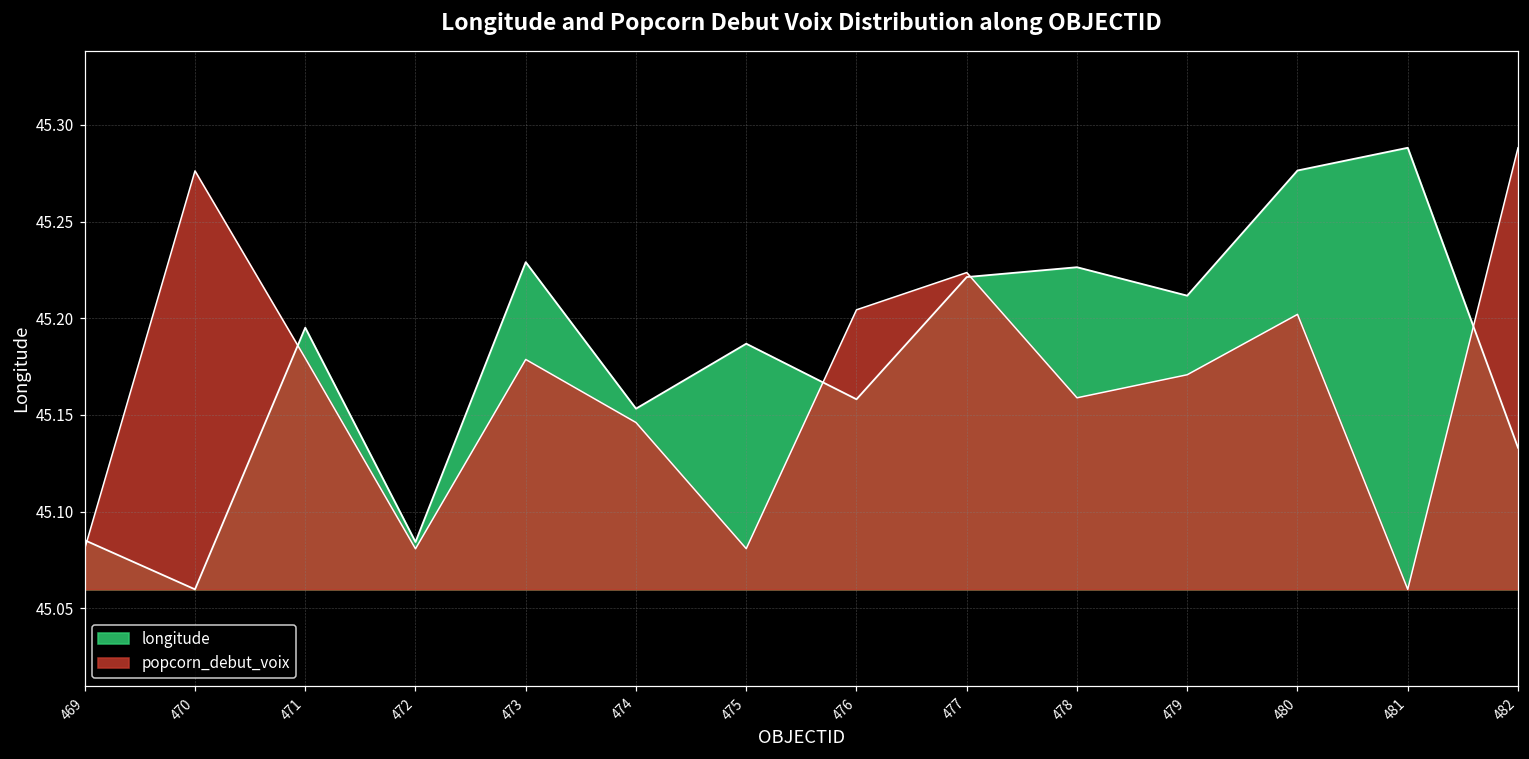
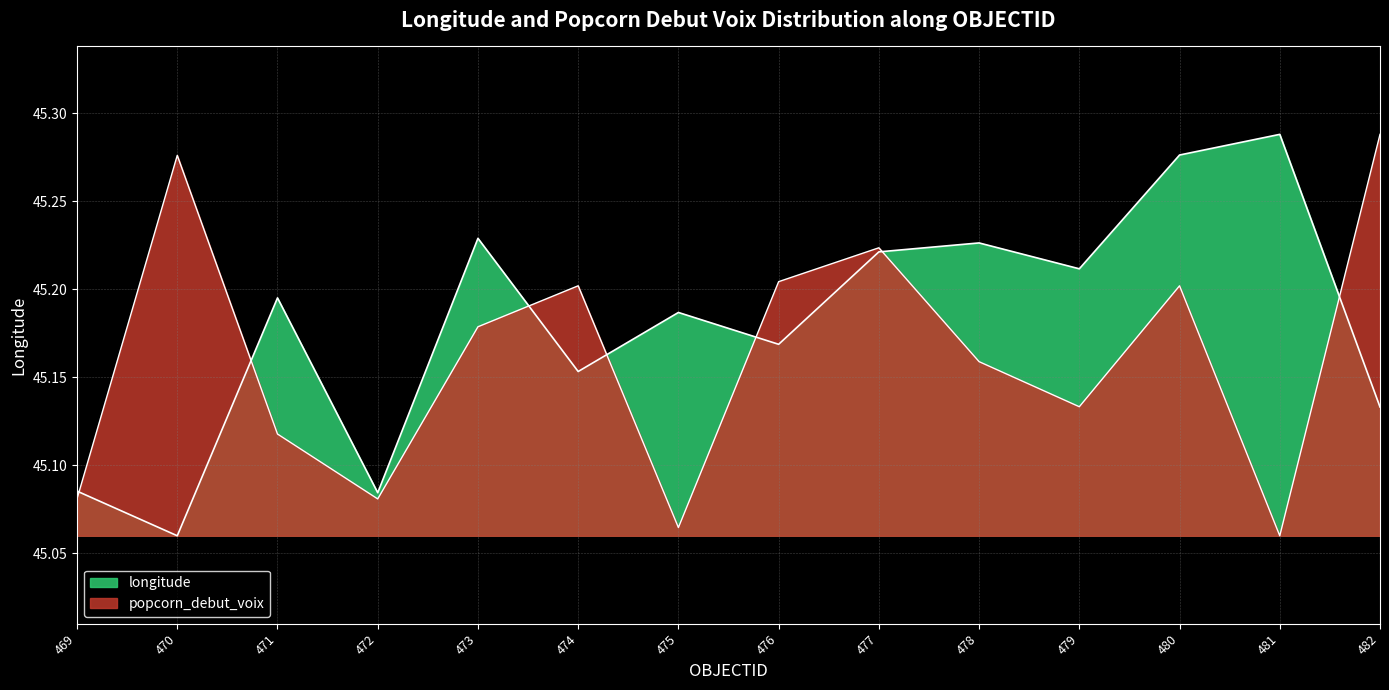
popcorn_debut_voix, 471: 45.179 -> 45.118
popcorn_debut_voix, 474: 45.146 -> 45.202
popcorn_debut_voix, 475: 45.081 -> 45.064
longitude, 476: 45.158 -> 45.169
popcorn_debut_voix, 479: 45.171 -> 45.133
